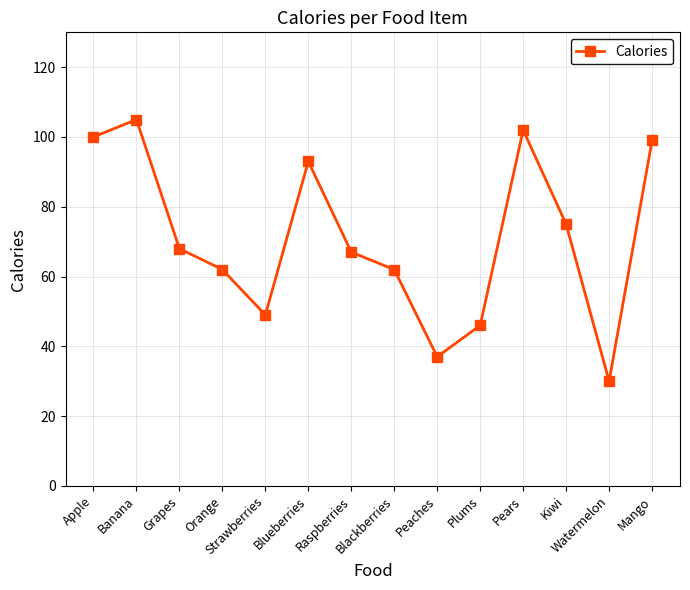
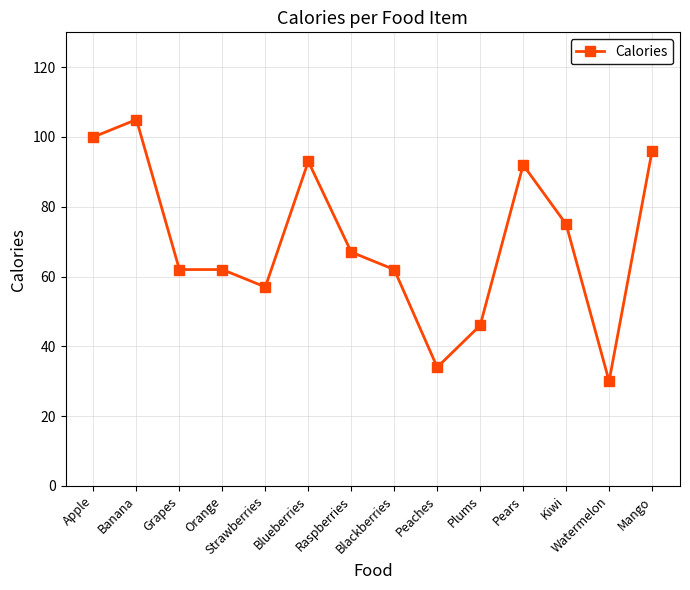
Grapes: 68 -> 62
Strawberries: 49 -> 57
Peaches: 37 -> 34
Pears: 102 -> 92
Mango: 99 -> 96
